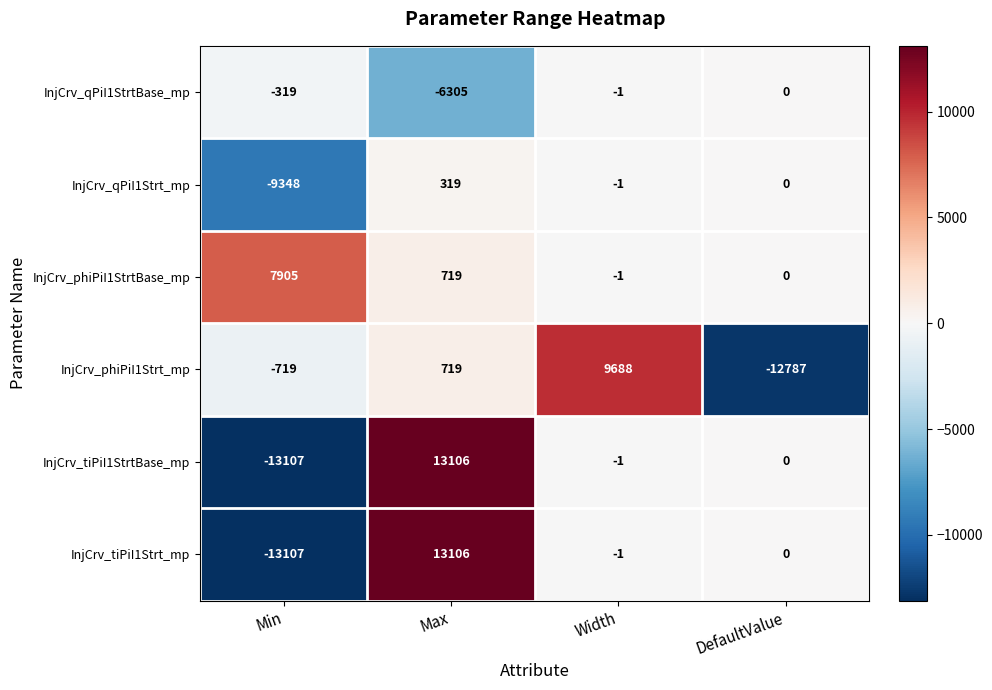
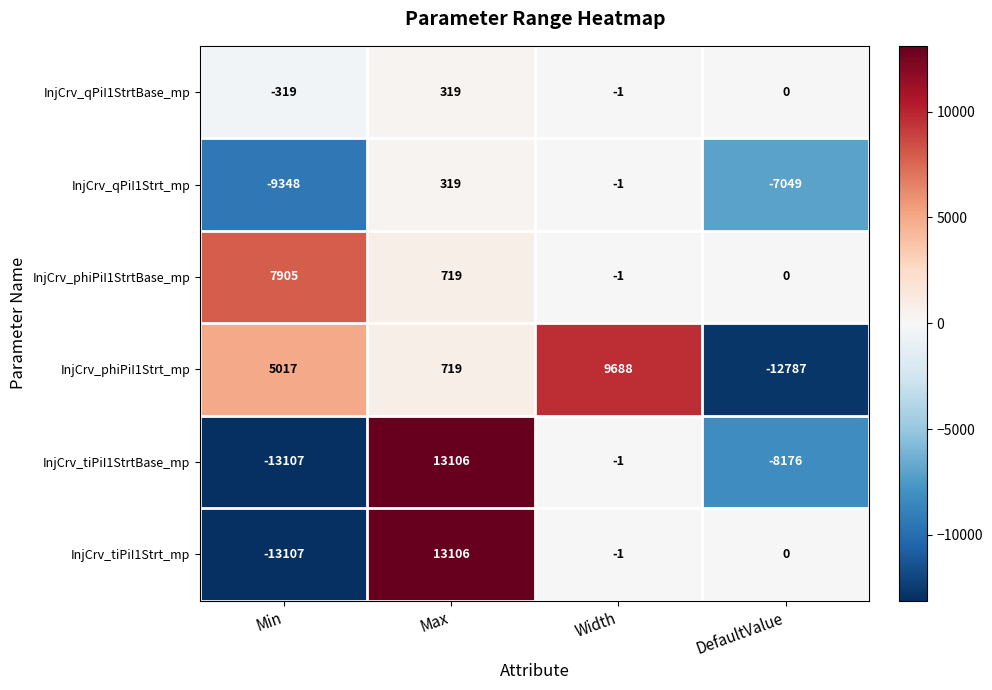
InjCrv_qPiI1StrtBase_mp, Max: -6305 -> 319
InjCrv_qPiI1Strt_mp, DefaultValue: 0 -> -7049
InjCrv_phiPiI1Strt_mp, Min: -719 -> 5017
InjCrv_tiPiI1StrtBase_mp, DefaultValue: 0 -> -8176
